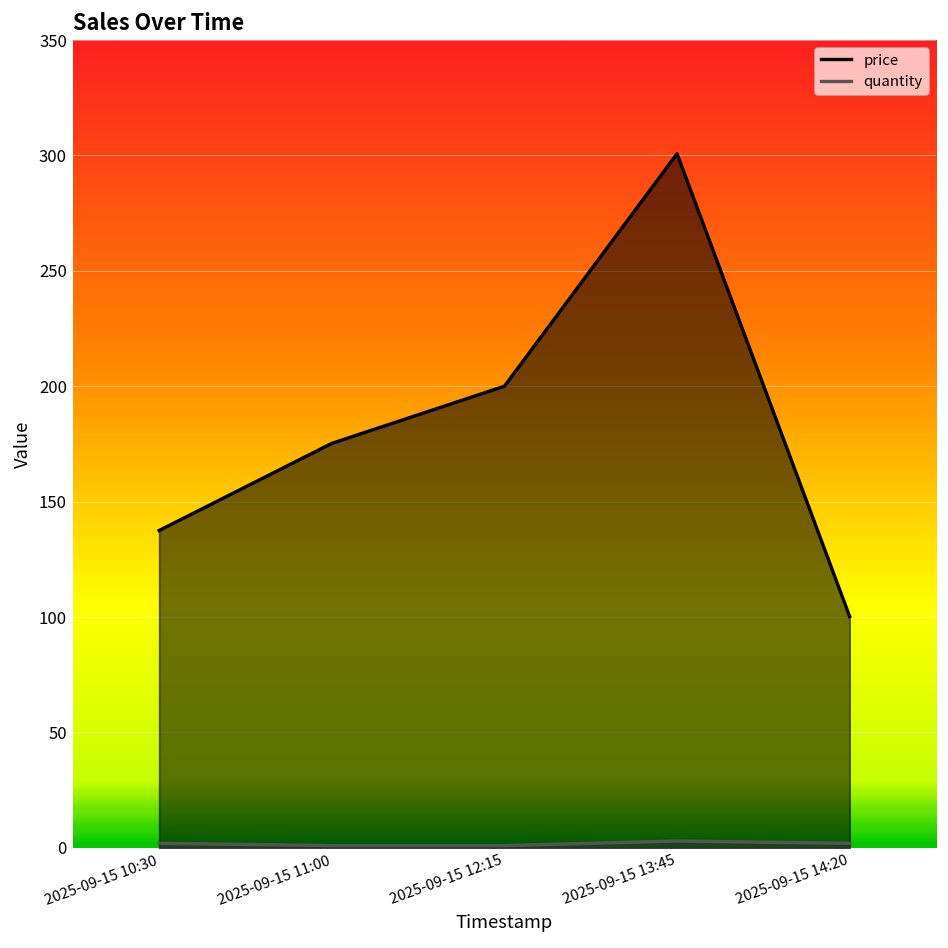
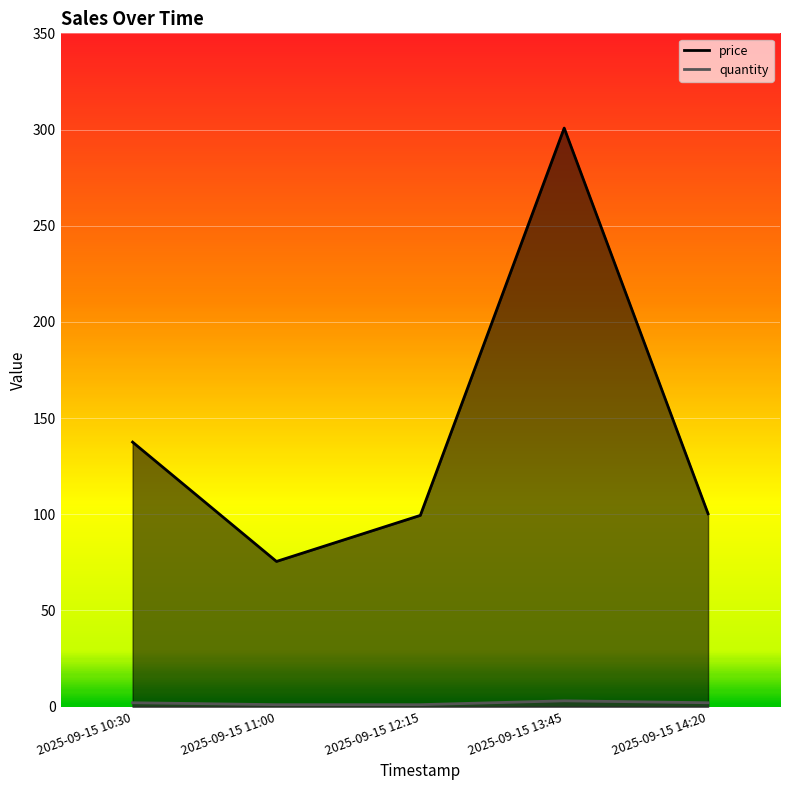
price, 2025-09-15 11:00: 175 -> 75
price, 2025-09-15 12:15: 200 -> 99
